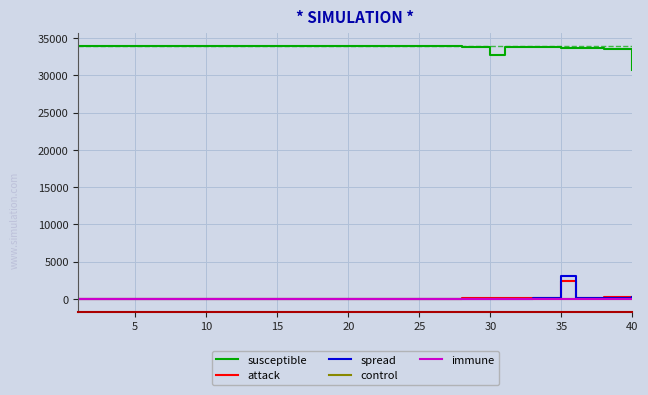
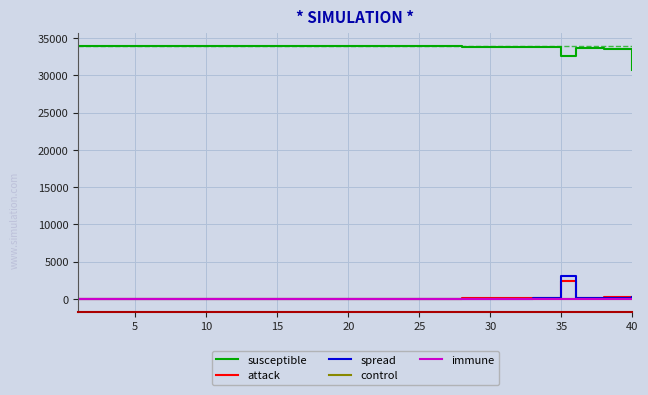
susceptible, 30: 33000 -> 34000
susceptible, 35: 34000 -> 33000
